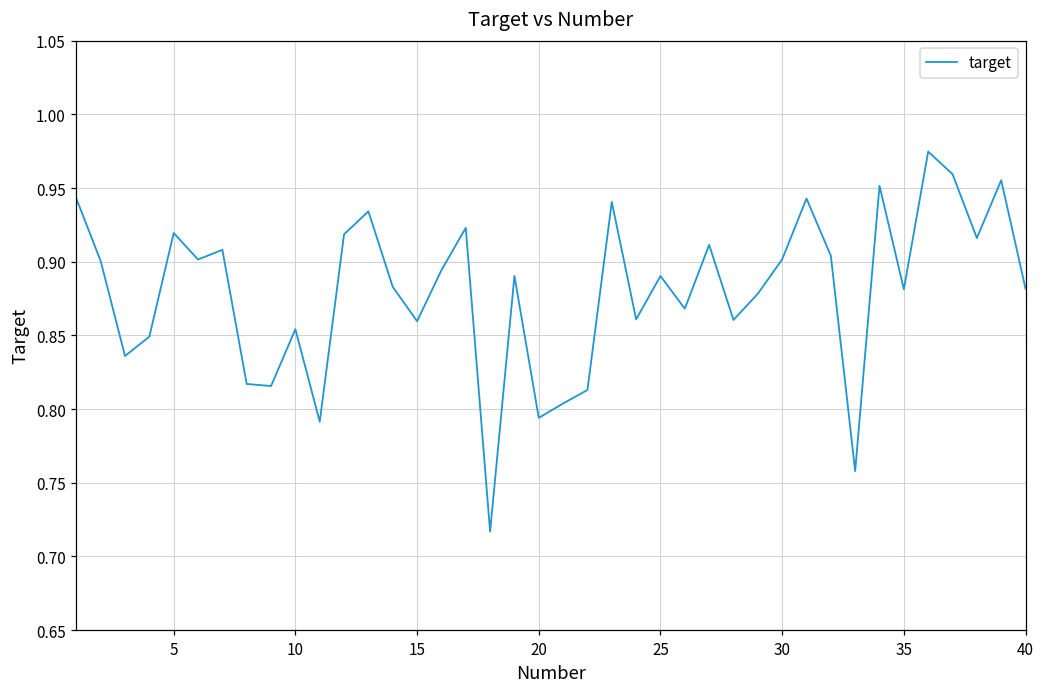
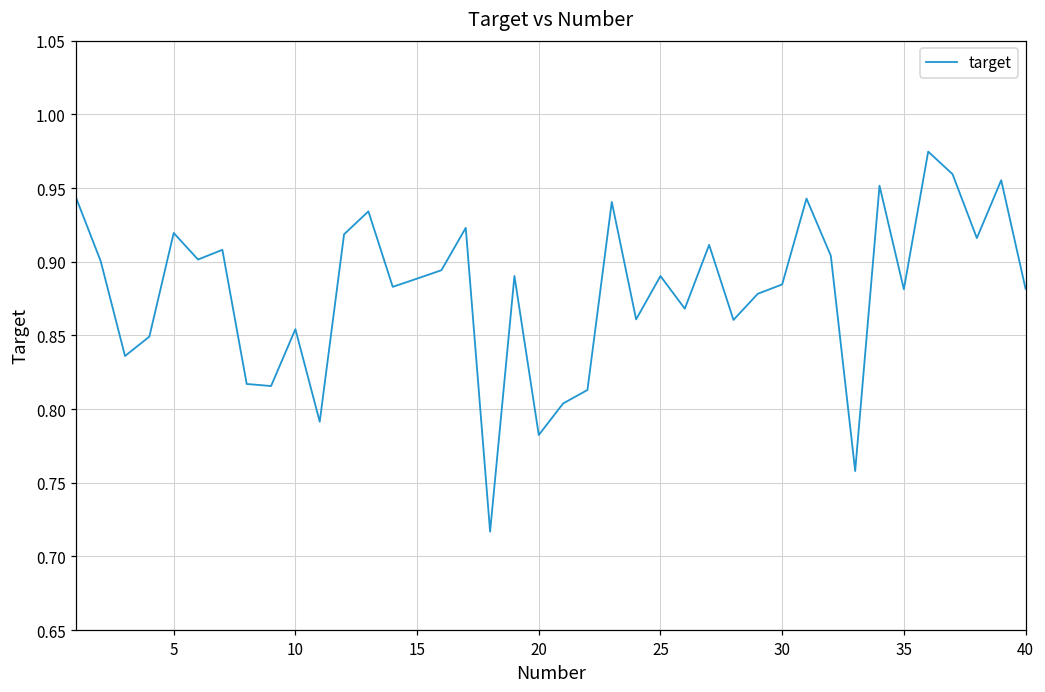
15: 0.860 -> 0.889
20: 0.794 -> 0.782
30: 0.902 -> 0.885
